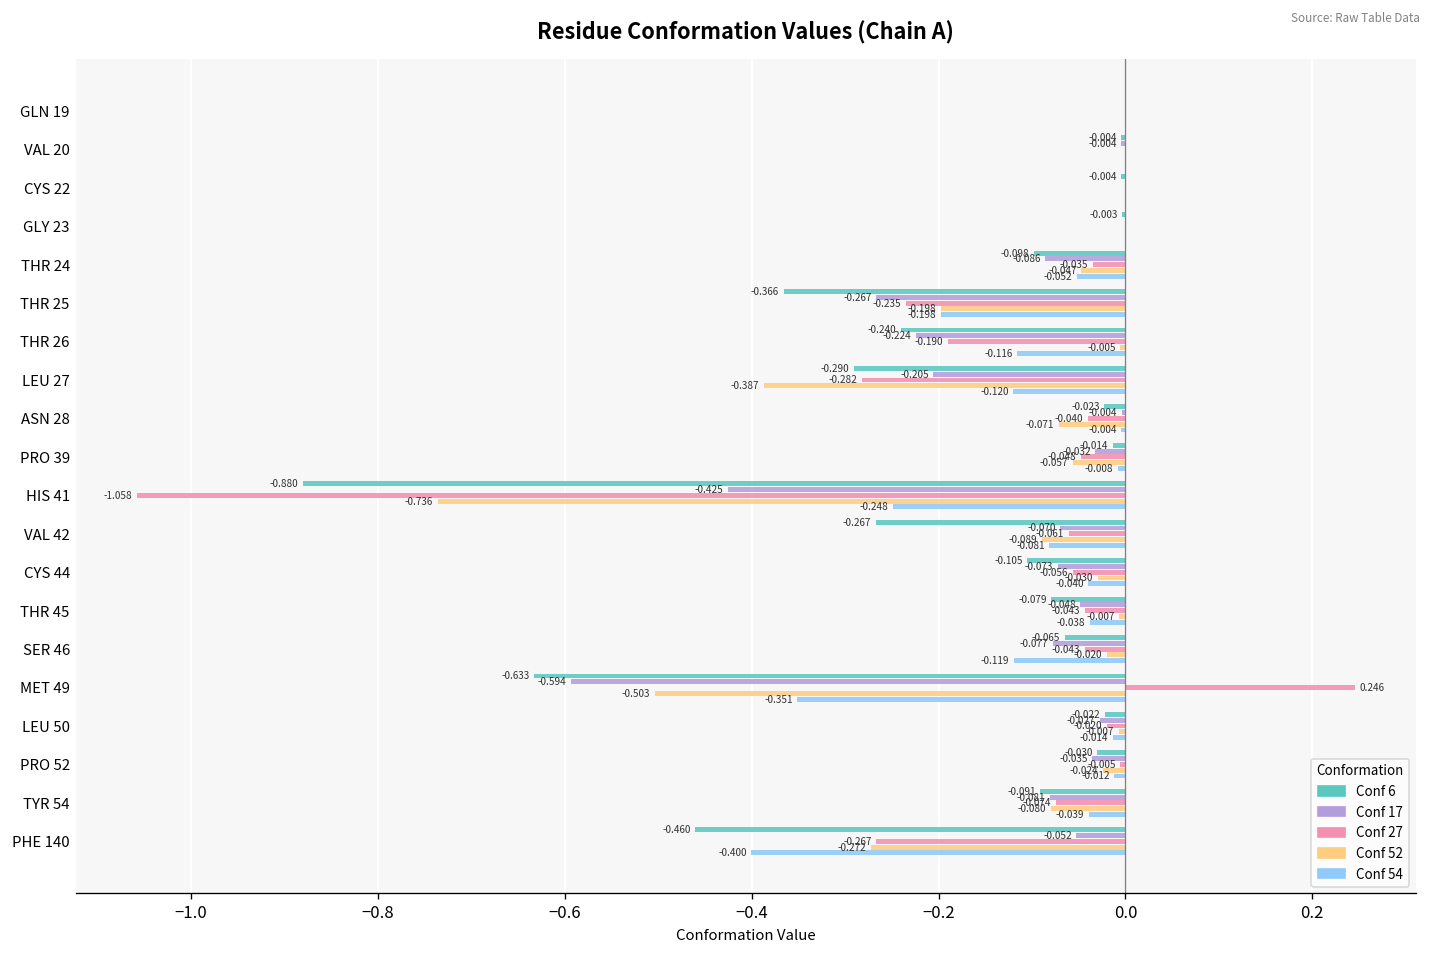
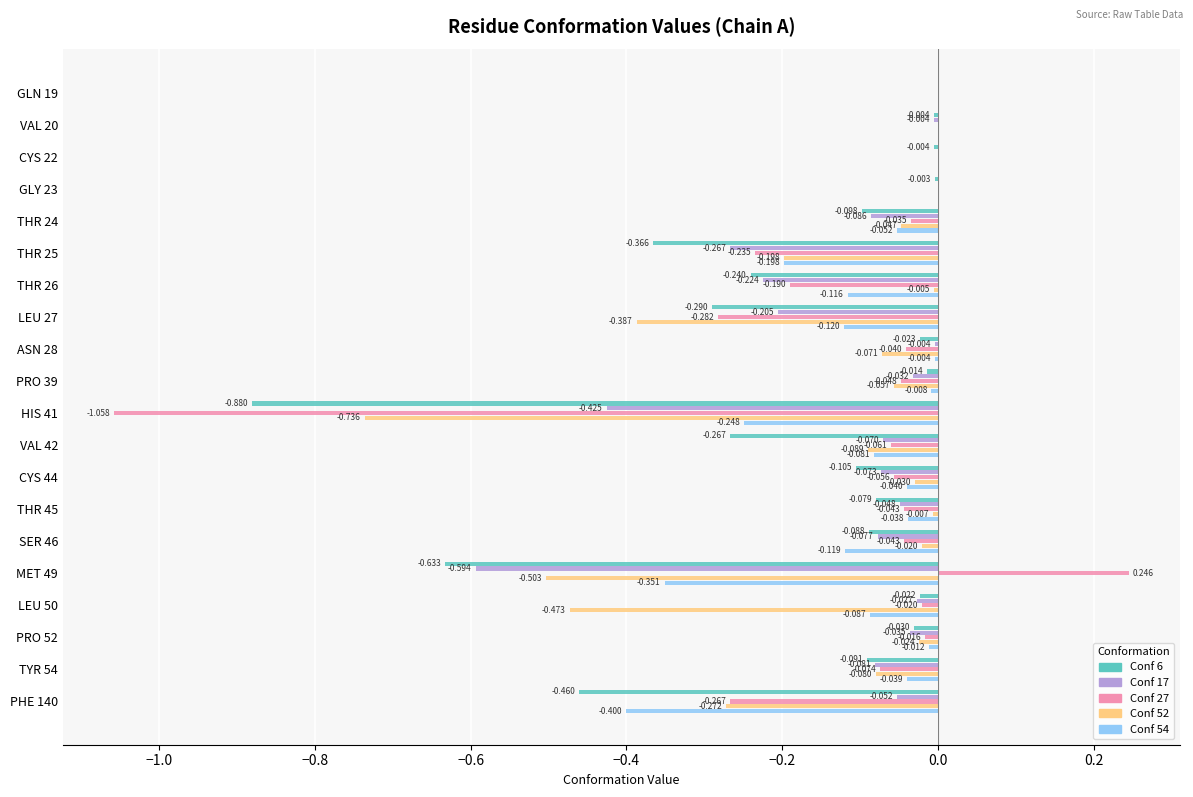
Conf 6, SER 46: -0.065 -> -0.088
Conf 52, LEU 50: -0.007 -> -0.473
Conf 54, LEU 50: -0.014 -> -0.087
Conf 27, PRO 52: -0.005 -> -0.016
